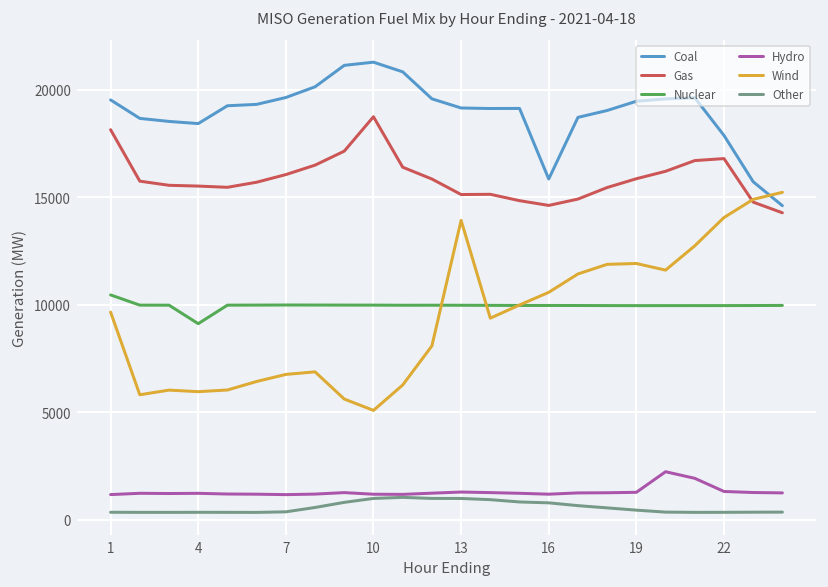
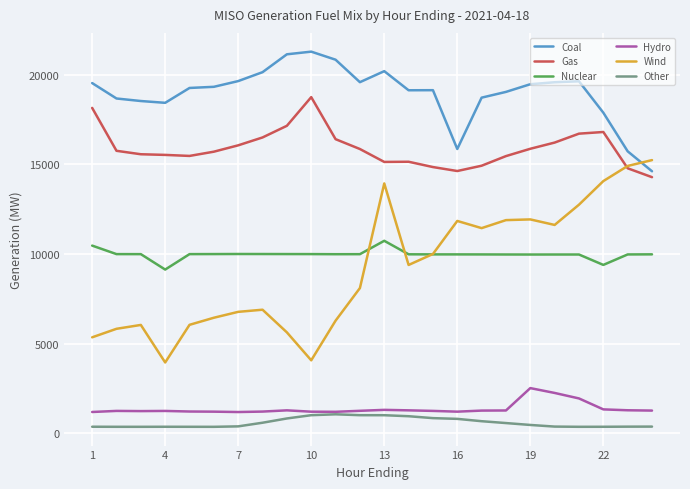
Wind, 1: 9700 -> 5300
Wind, 4: 6000 -> 3900
Wind, 10: 5100 -> 4100
Coal, 13: 19200 -> 20200
Nuclear, 13: 10000 -> 10700
Wind, 16: 10600 -> 11800
Hydro, 19: 1300 -> 2500
Nuclear, 22: 10000 -> 9400
